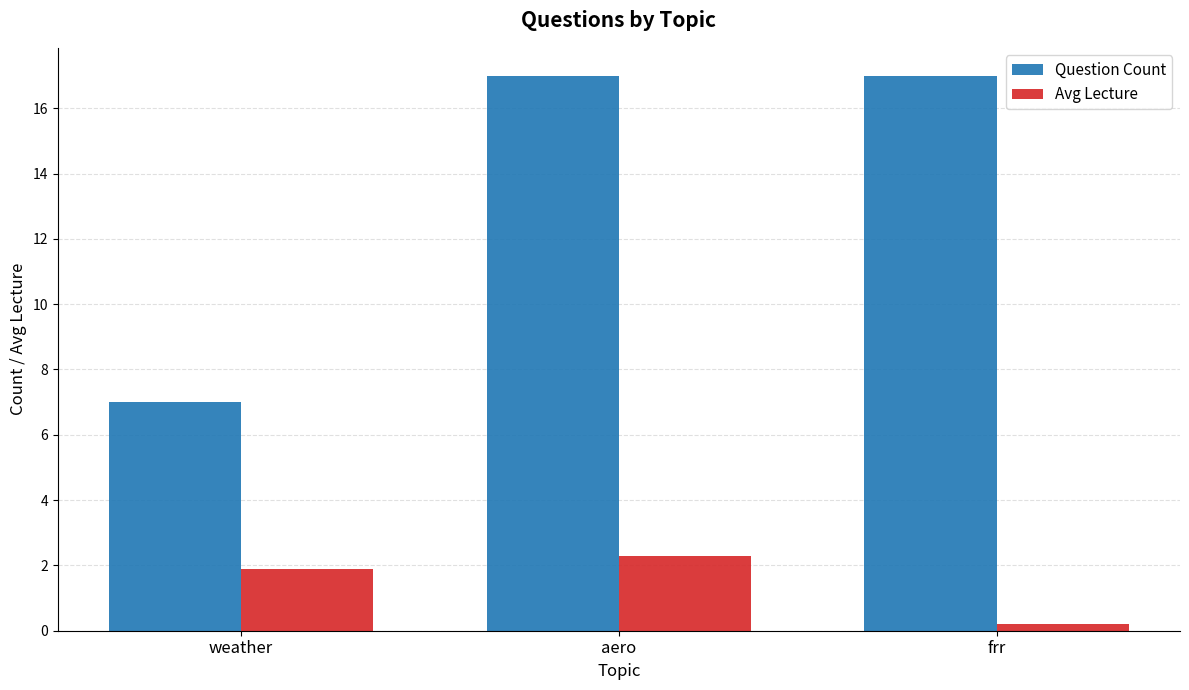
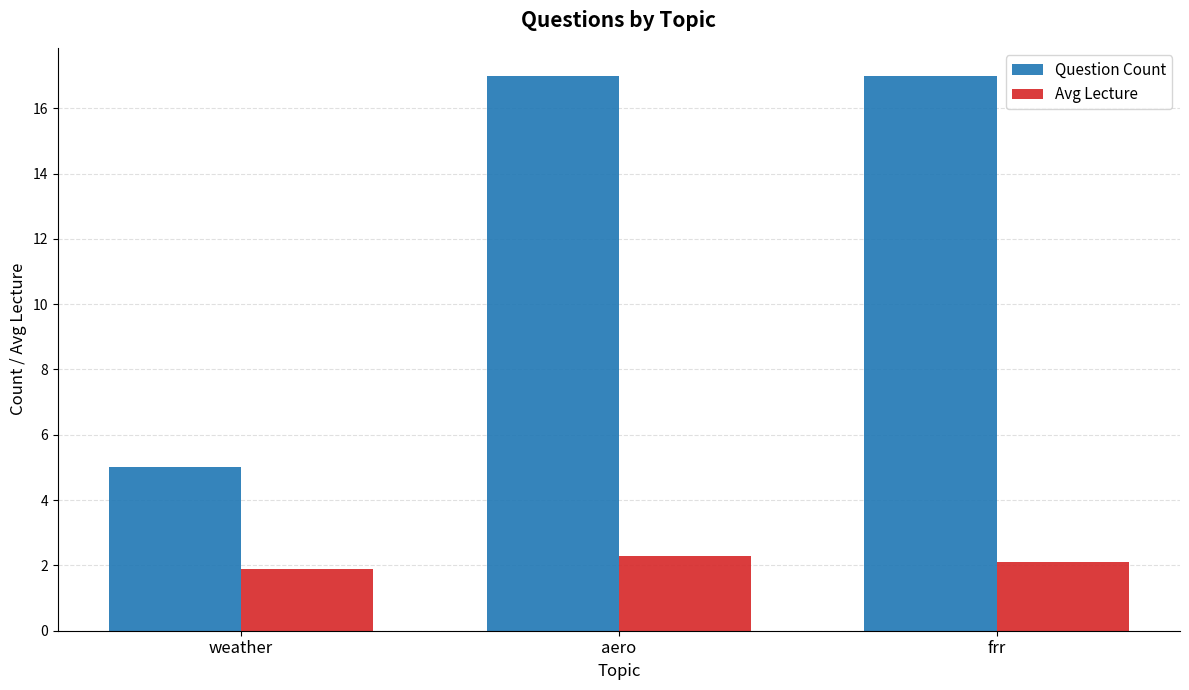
Question Count, weather: 7 -> 5
Avg Lecture, frr: 0.2 -> 2.1
